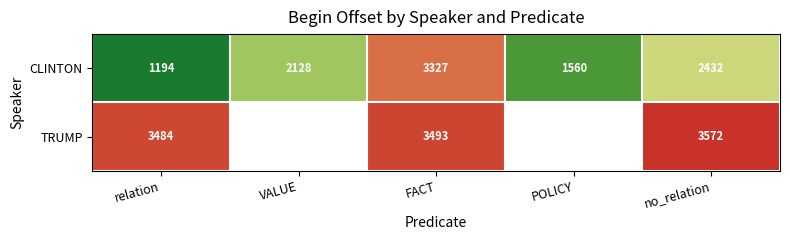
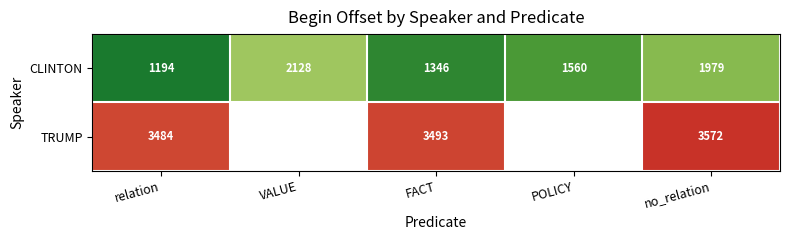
CLINTON, FACT: 3327 -> 1346
CLINTON, no_relation: 2432 -> 1979
